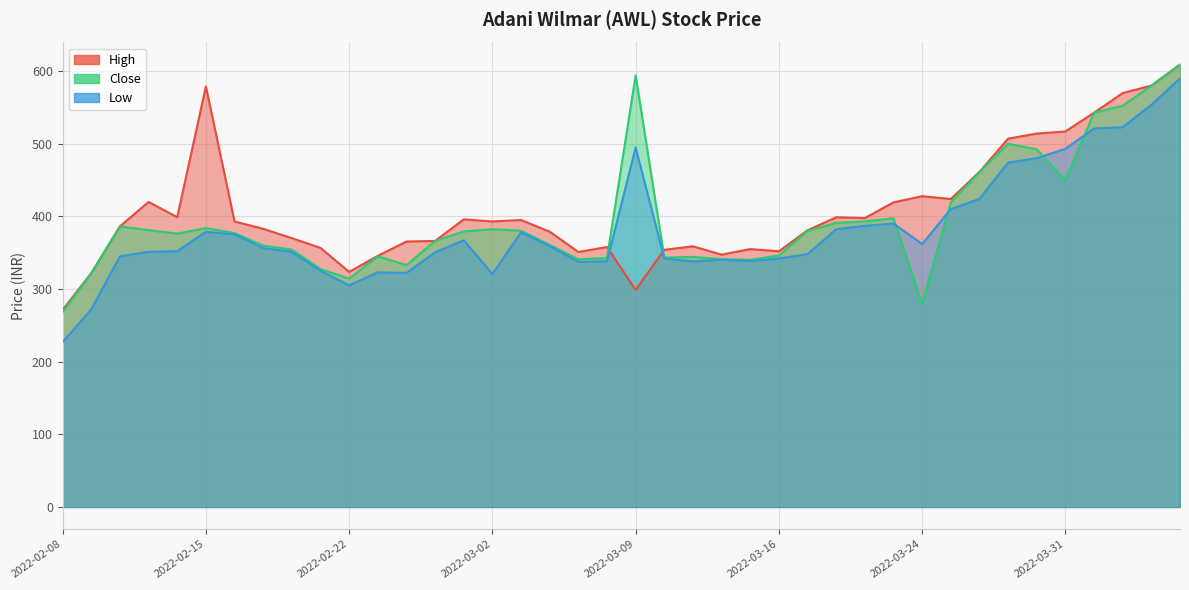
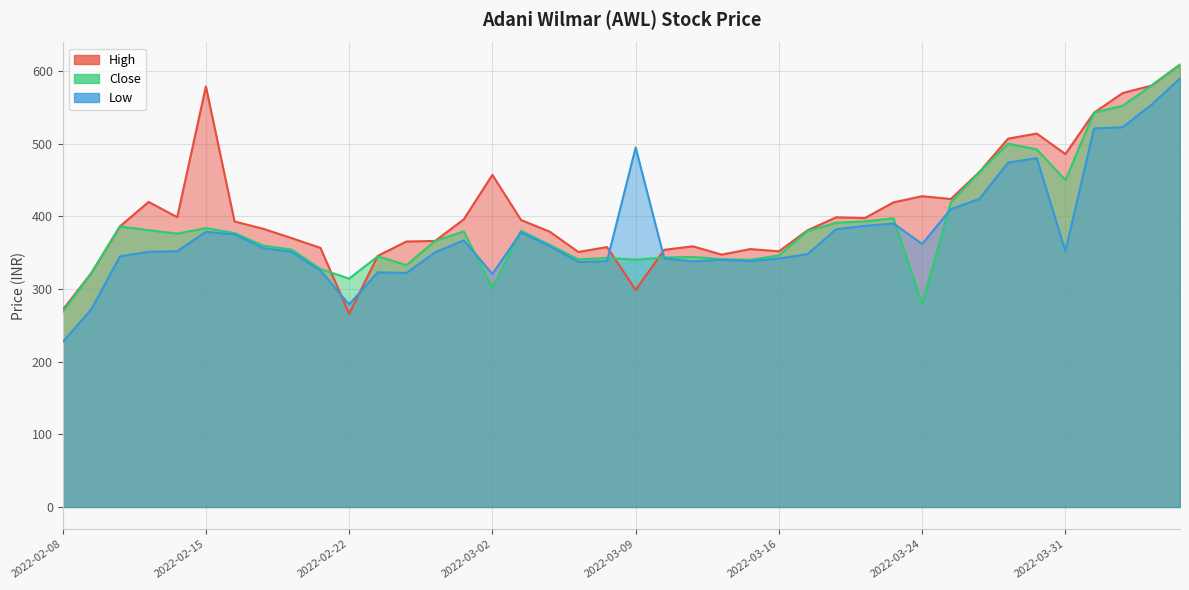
High, 2022-02-22: 320 -> 270
Low, 2022-02-22: 310 -> 280
High, 2022-03-02: 390 -> 460
Close, 2022-03-02: 380 -> 300
Close, 2022-03-09: 590 -> 340
High, 2022-03-31: 520 -> 490
Low, 2022-03-31: 490 -> 350
